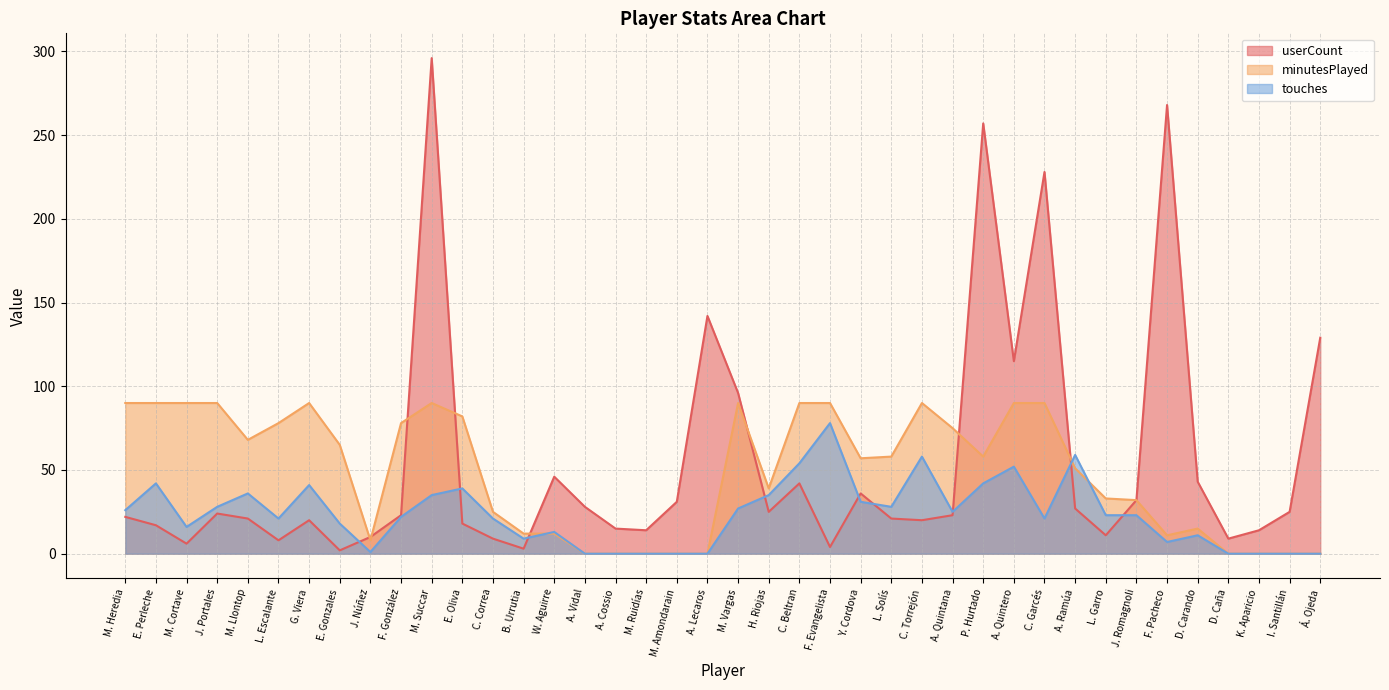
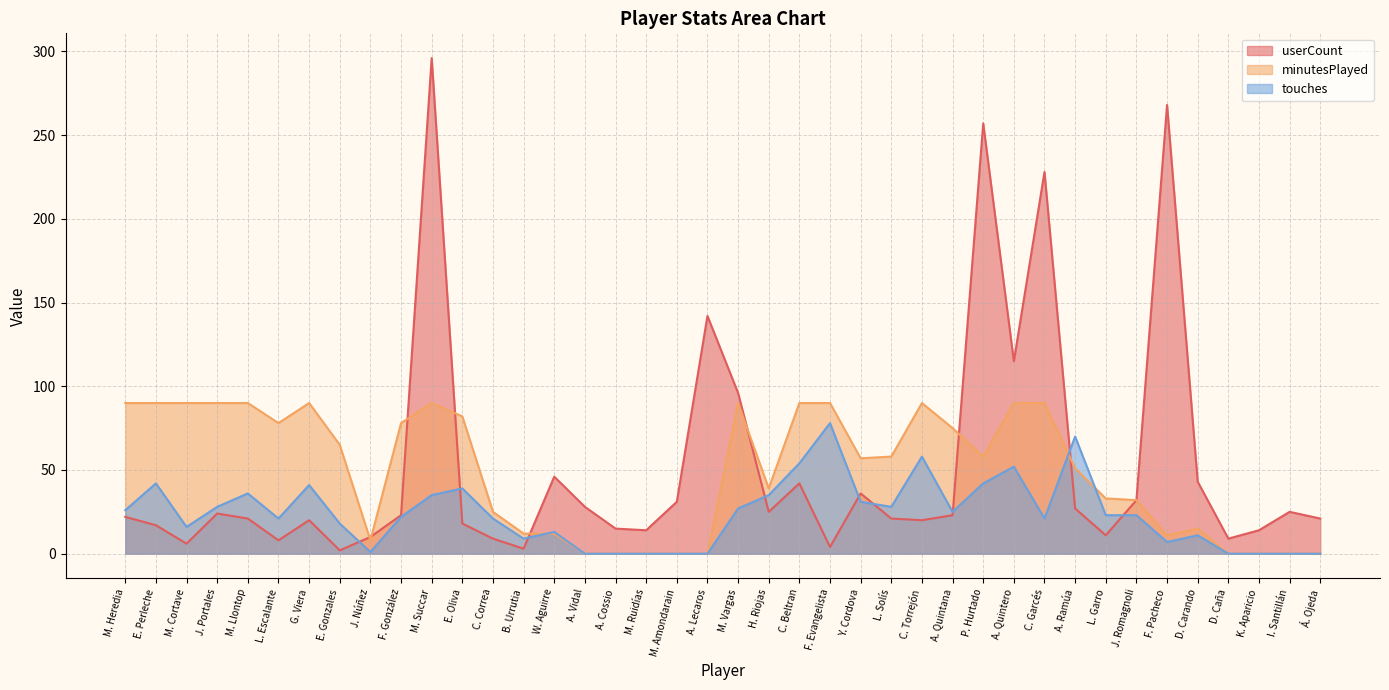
minutesPlayed, M. Llontop: 68 -> 90
touches, A. Ramúa: 59 -> 70
userCount, Á. Ojeda: 129 -> 21
